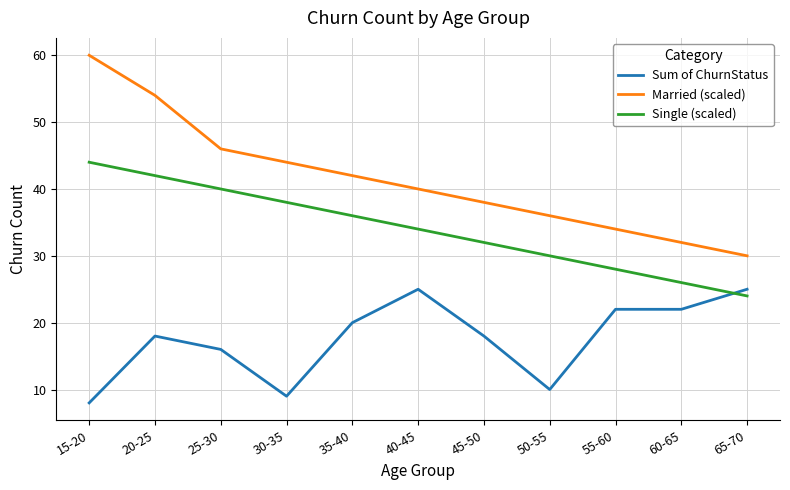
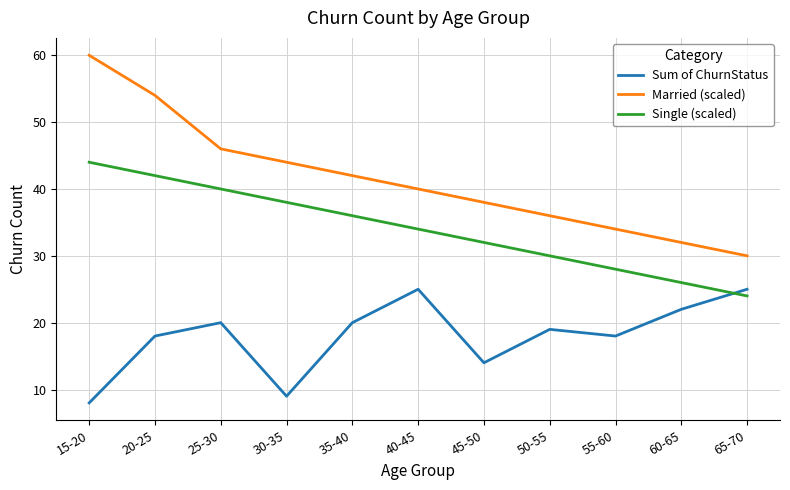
Sum of ChurnStatus, 25-30: 16 -> 20
Sum of ChurnStatus, 45-50: 18 -> 14
Sum of ChurnStatus, 50-55: 10 -> 19
Sum of ChurnStatus, 55-60: 22 -> 18
